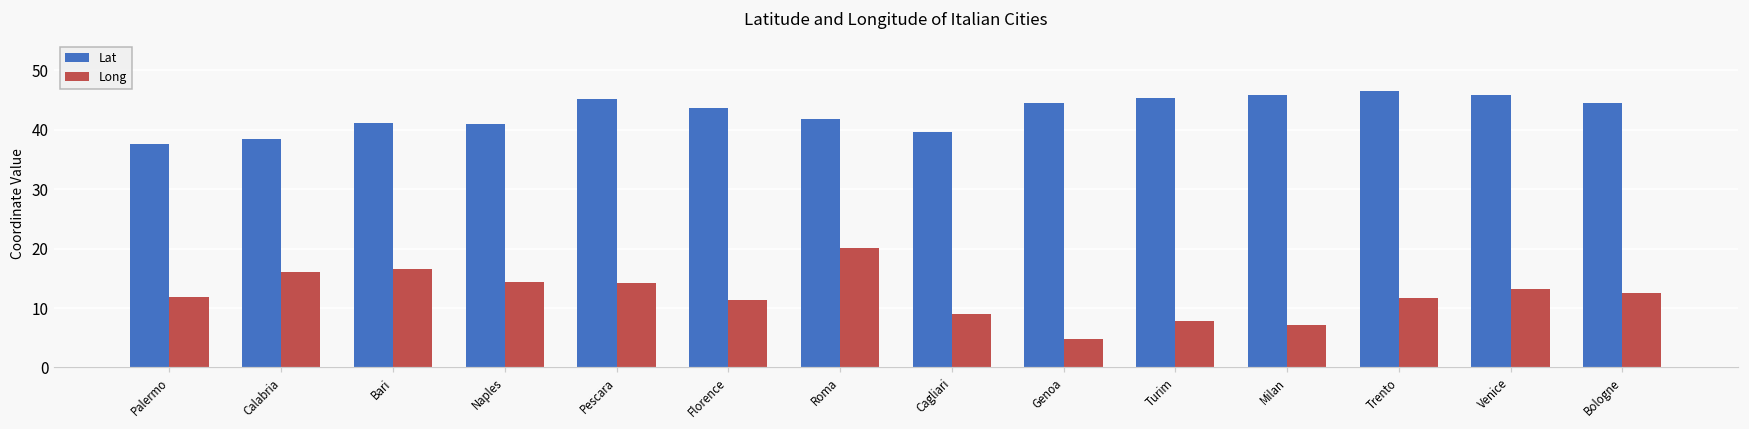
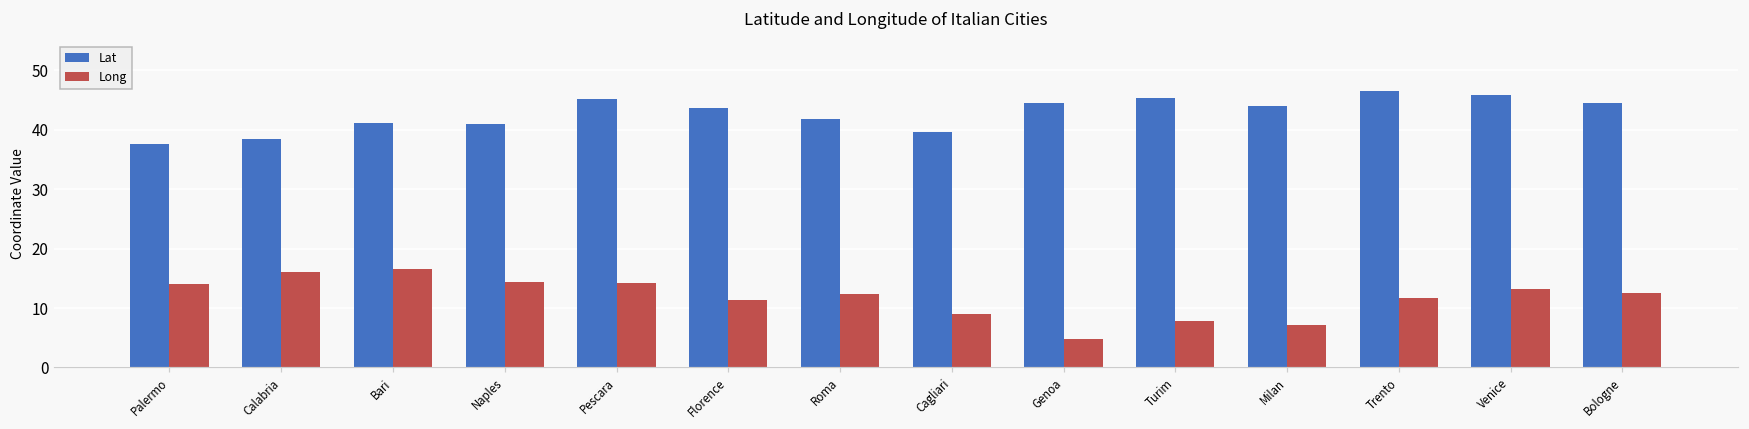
Long, Palermo: 12 -> 14
Long, Roma: 20 -> 12
Lat, Milan: 46 -> 44
